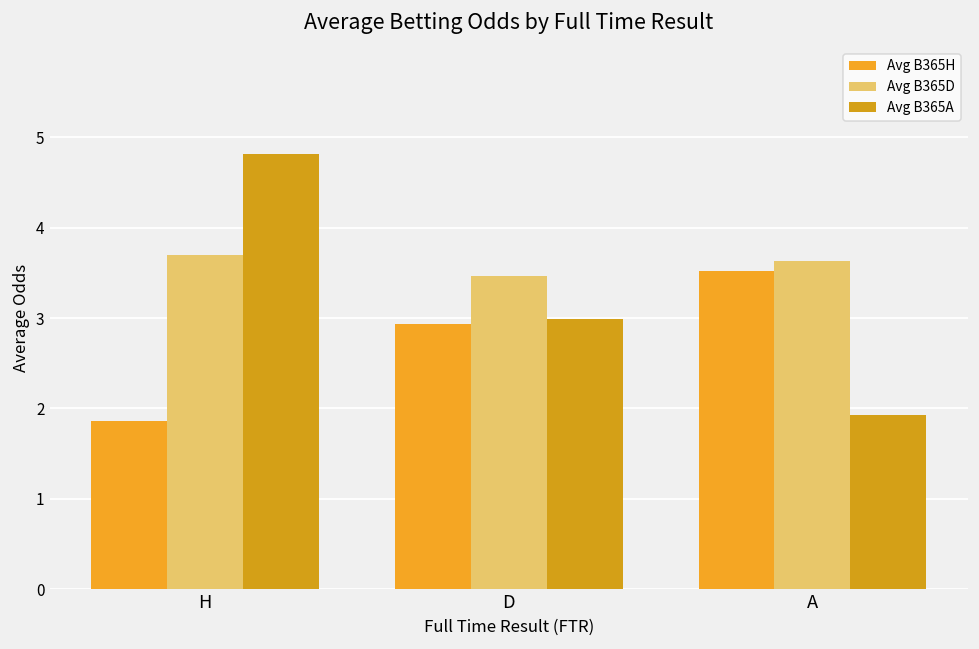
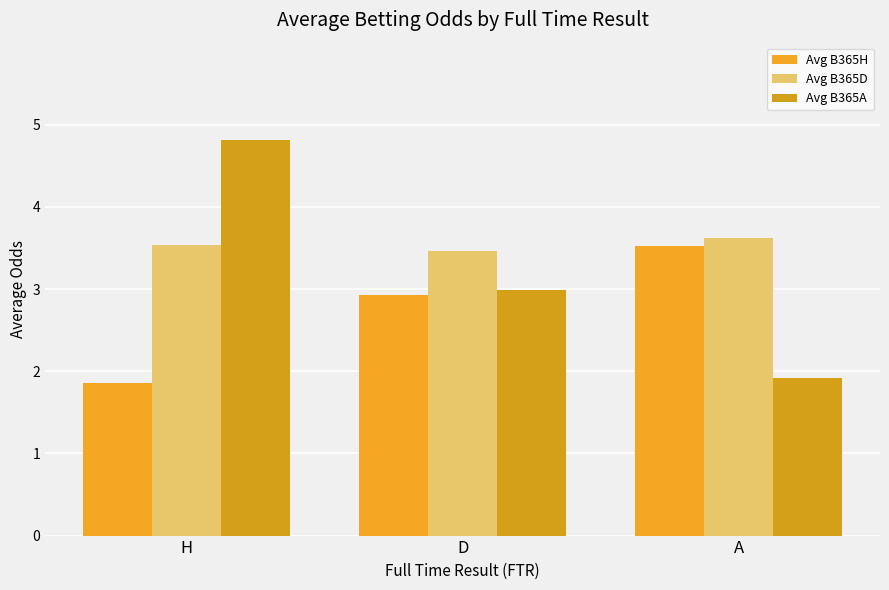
Avg B365D, H: 3.7 -> 3.5
